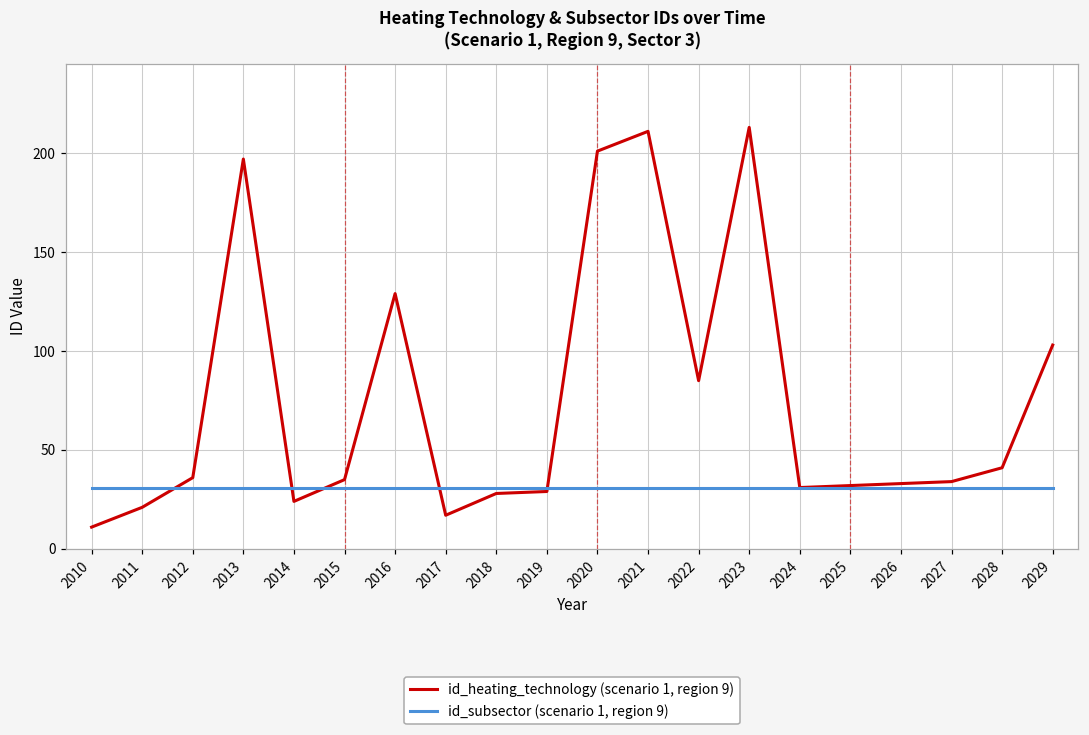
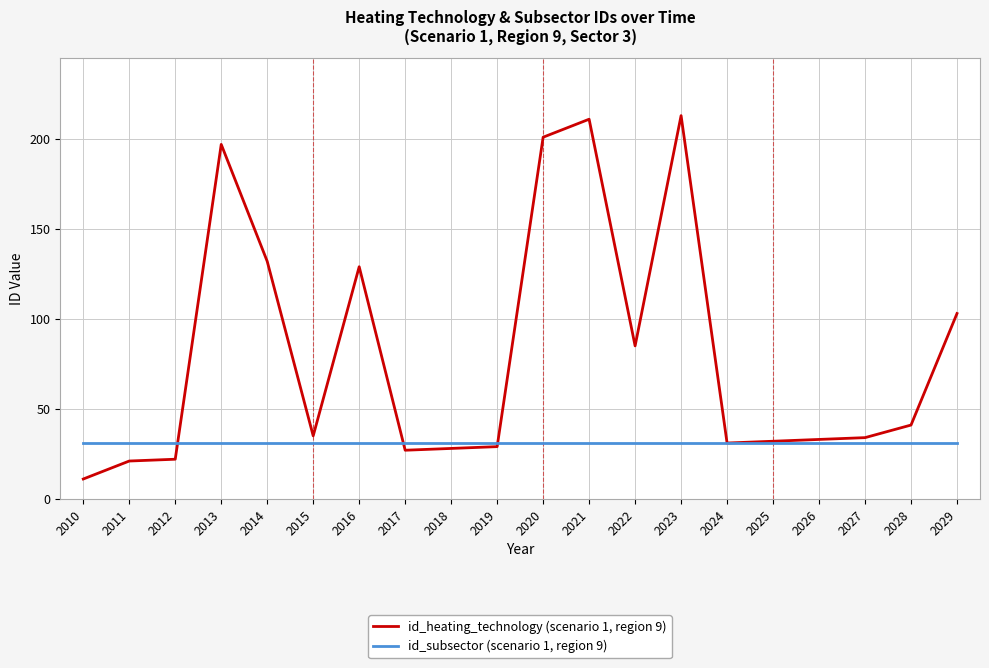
id_heating_technology (scenario 1, region 9), 2012: 36 -> 22
id_heating_technology (scenario 1, region 9), 2014: 24 -> 132
id_heating_technology (scenario 1, region 9), 2017: 17 -> 27
